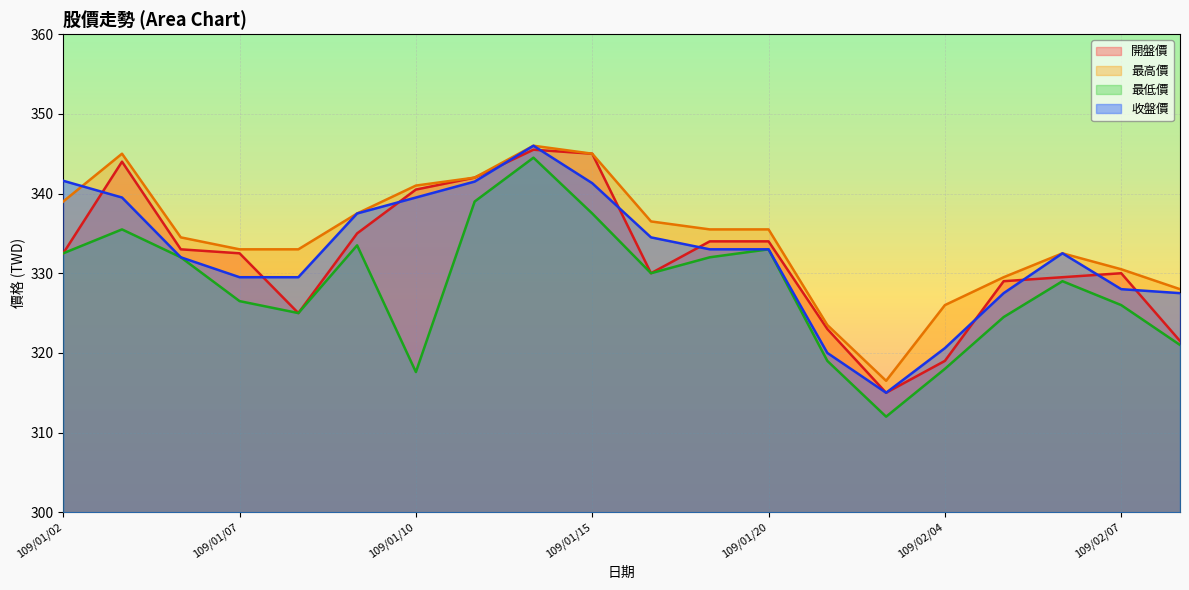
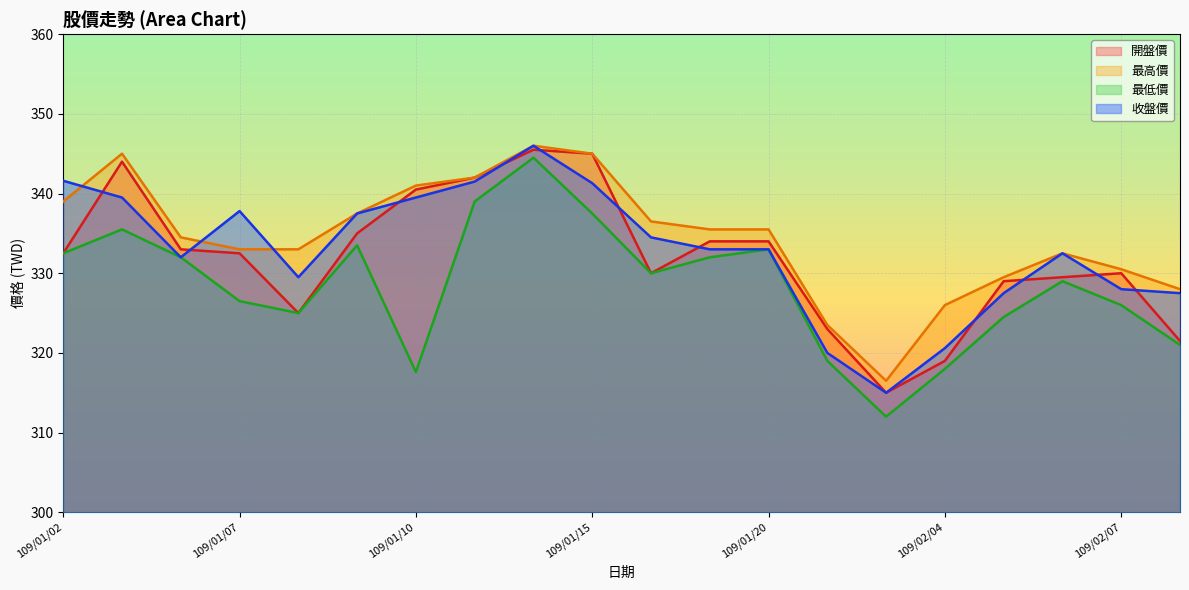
收盤價, 109/01/07: 330 -> 338
